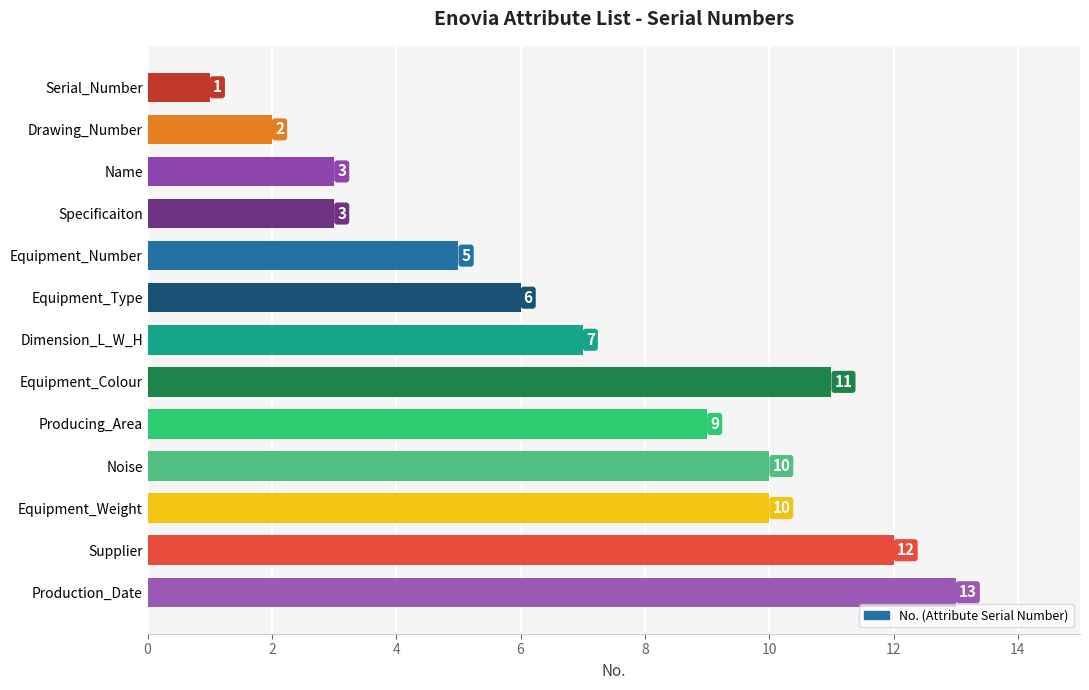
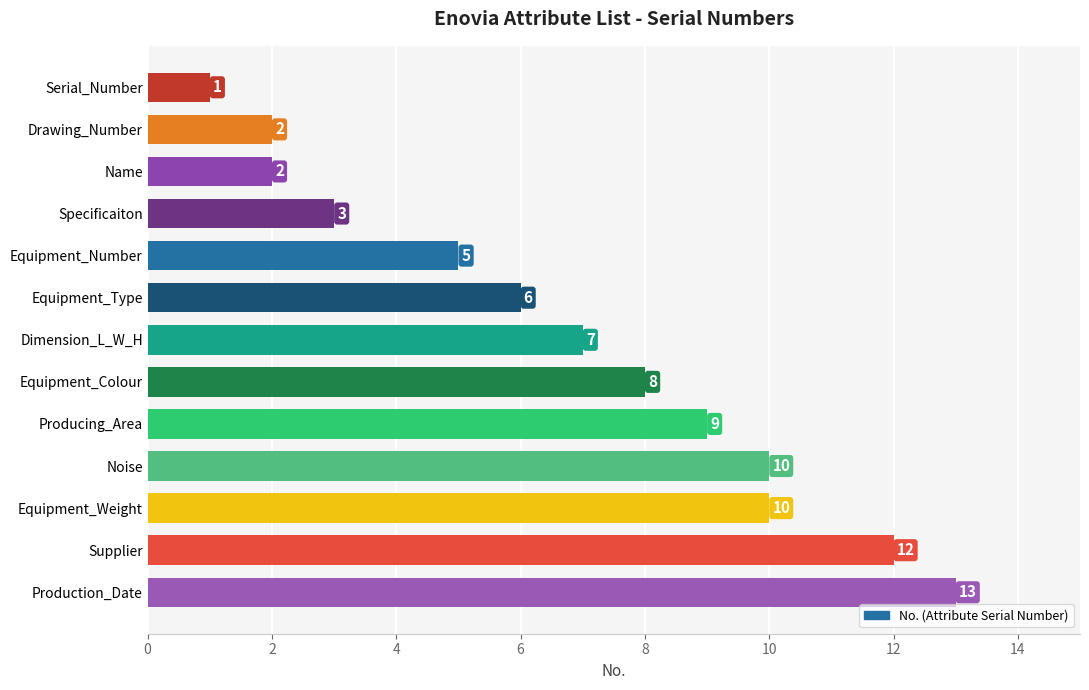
Name: 3 -> 2
Equipment_Colour: 11 -> 8
